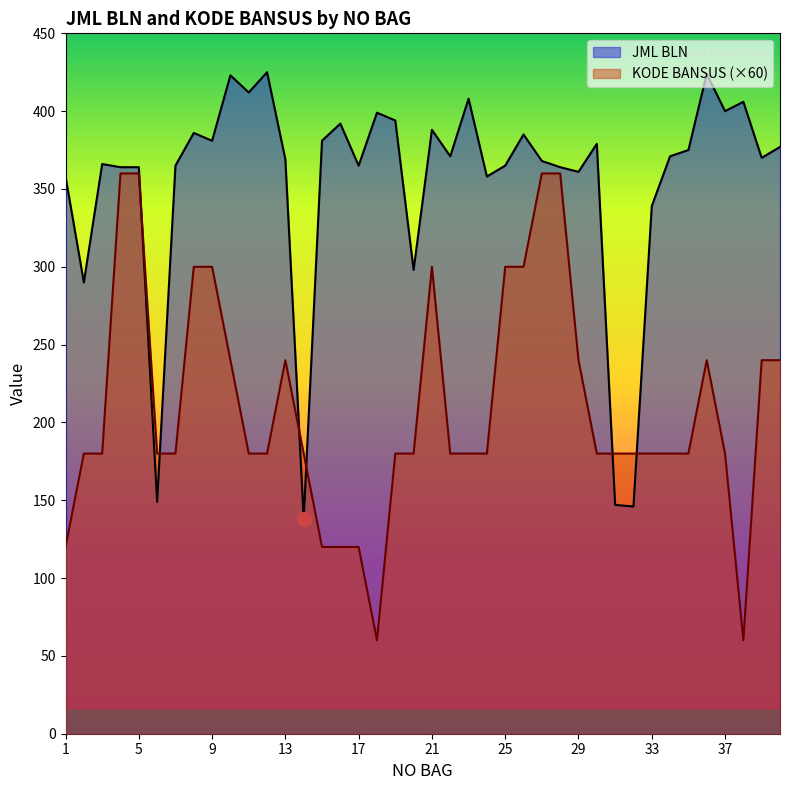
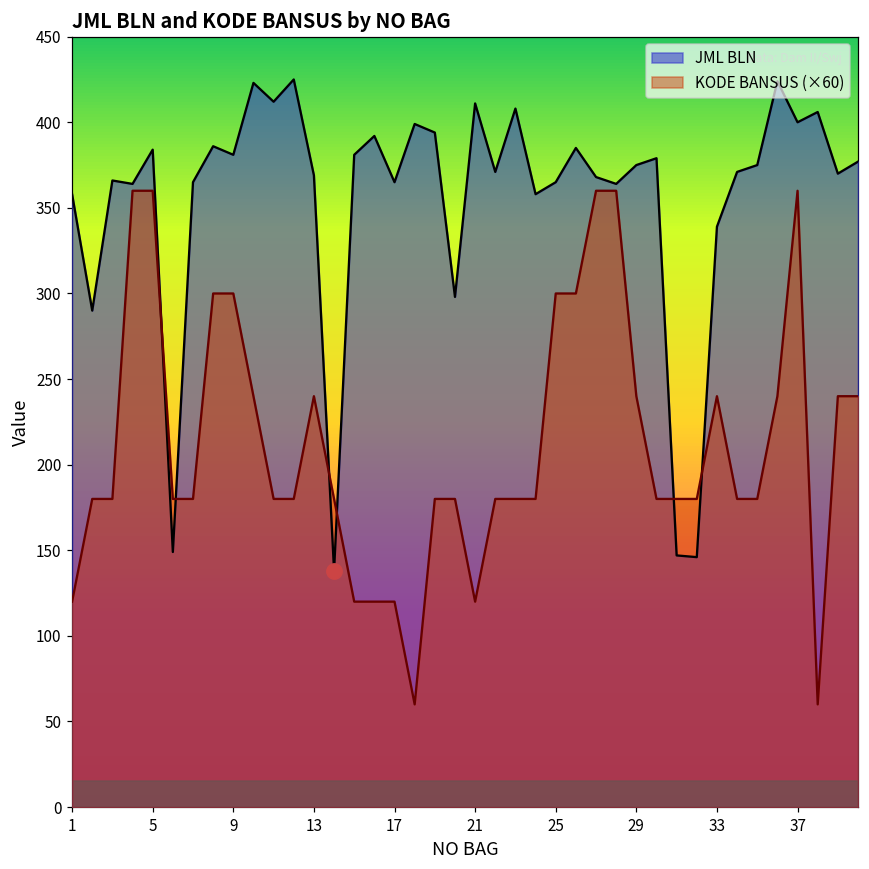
JML BLN, 5: 364 -> 384
JML BLN, 21: 388 -> 411
KODE BANSUS (×60), 21: 300 -> 120
JML BLN, 29: 361 -> 375
KODE BANSUS (×60), 33: 180 -> 240
KODE BANSUS (×60), 37: 180 -> 360
